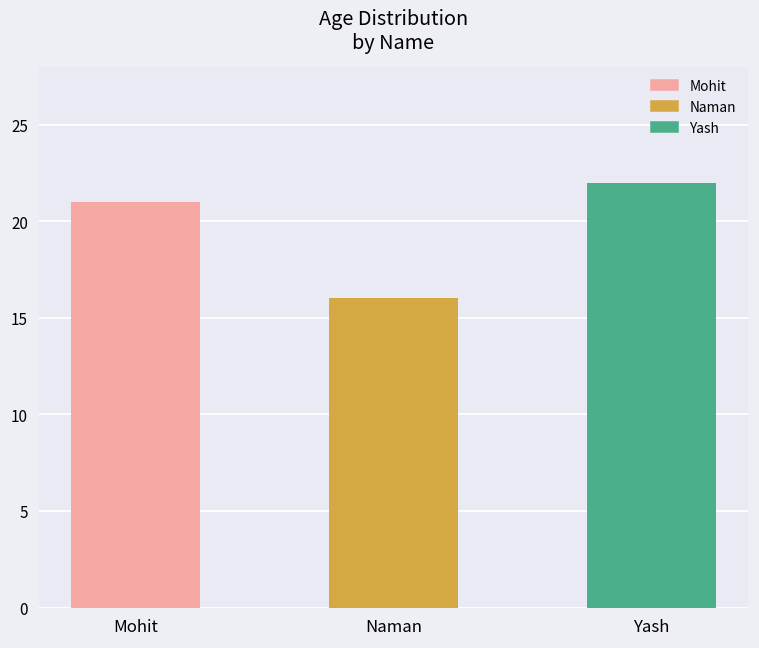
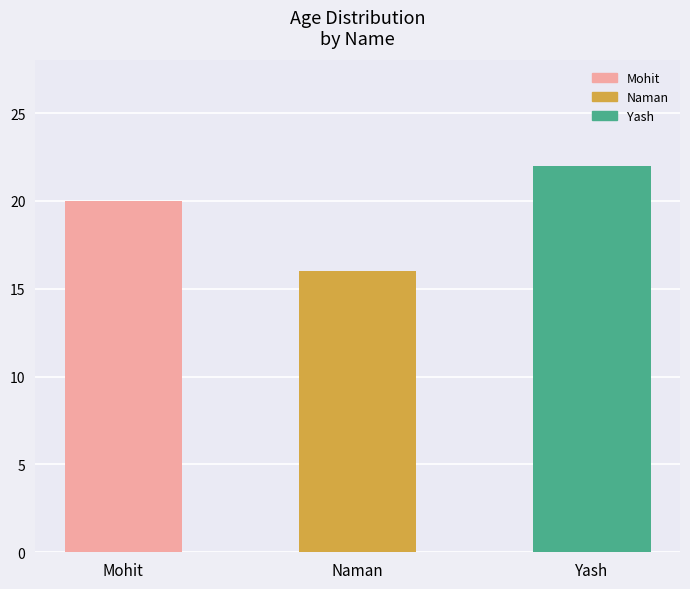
Mohit: 21 -> 20
